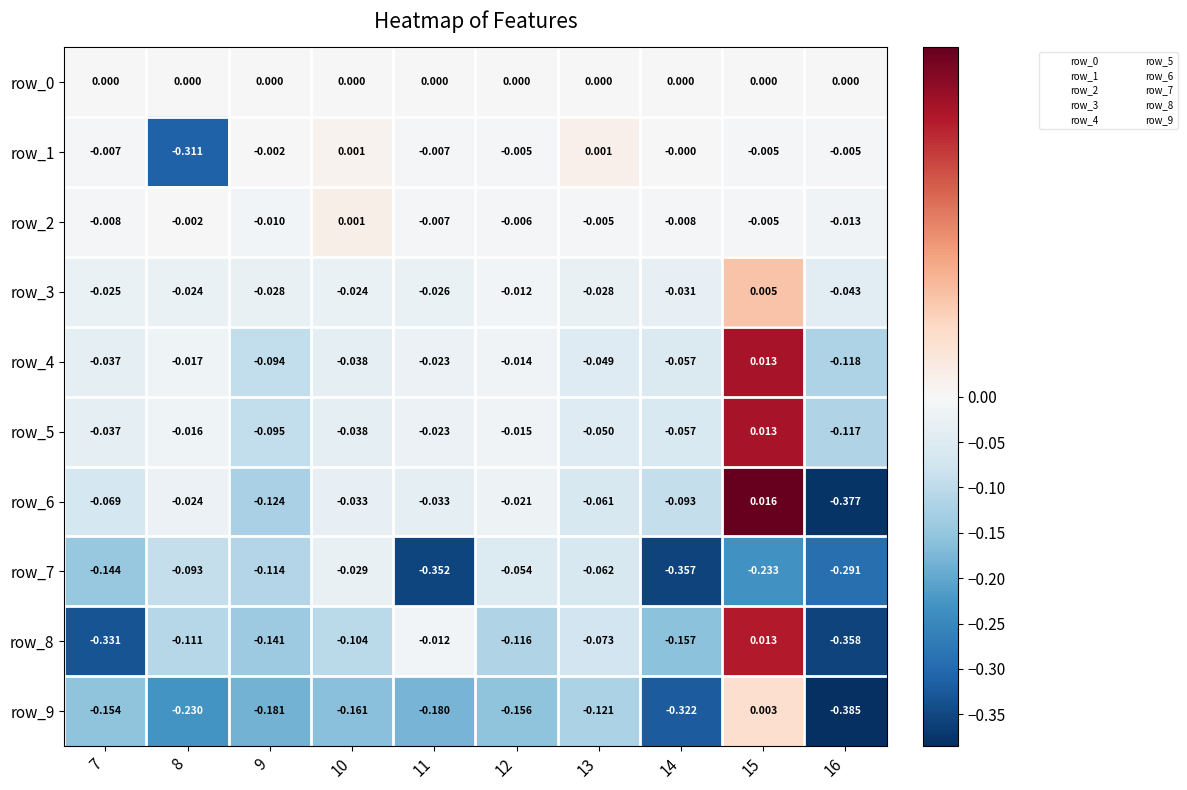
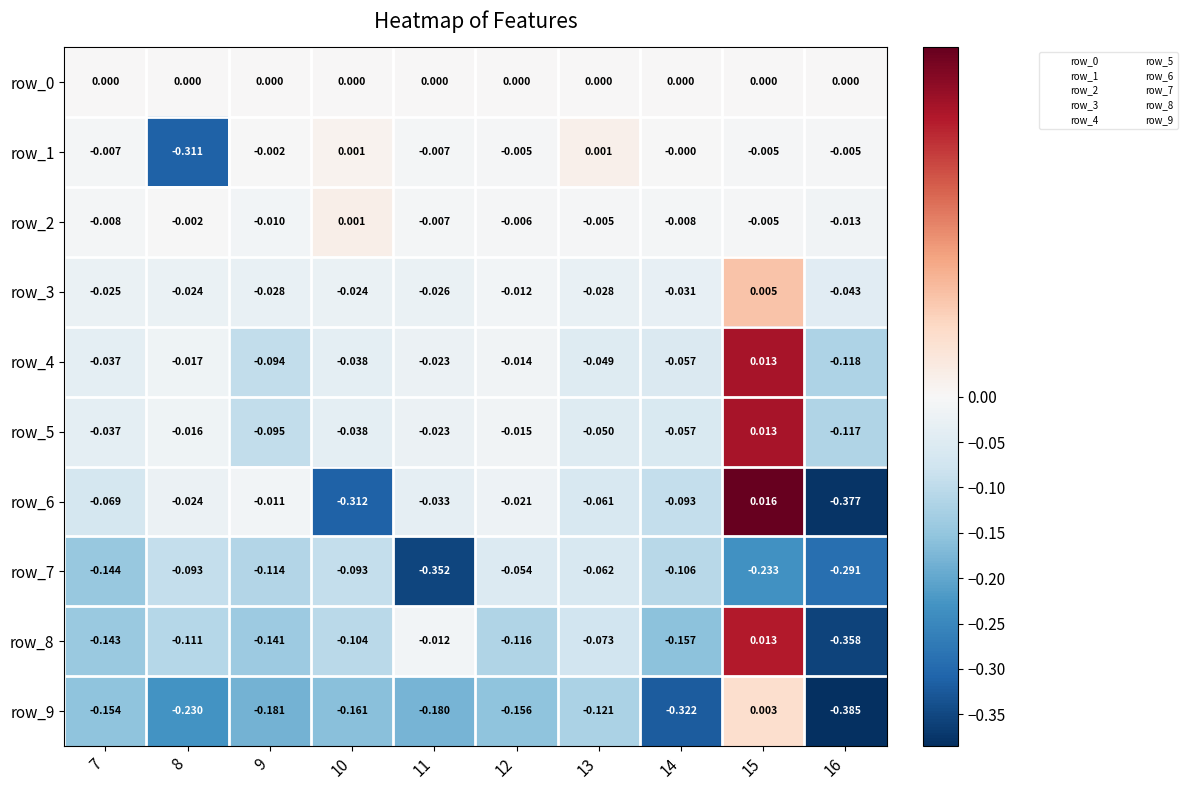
row_6, 9: -0.124 -> -0.011
row_6, 10: -0.033 -> -0.312
row_7, 10: -0.029 -> -0.093
row_7, 14: -0.357 -> -0.106
row_8, 7: -0.331 -> -0.143
